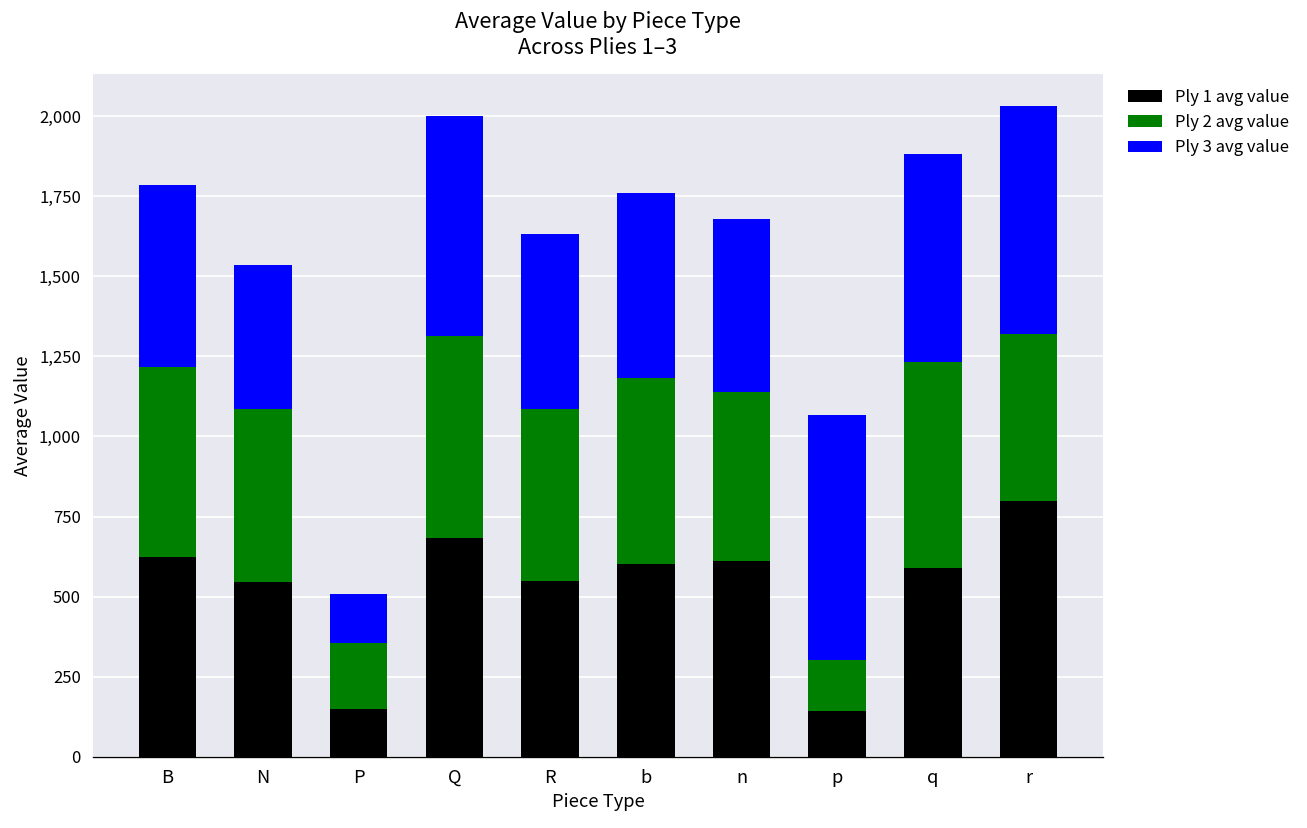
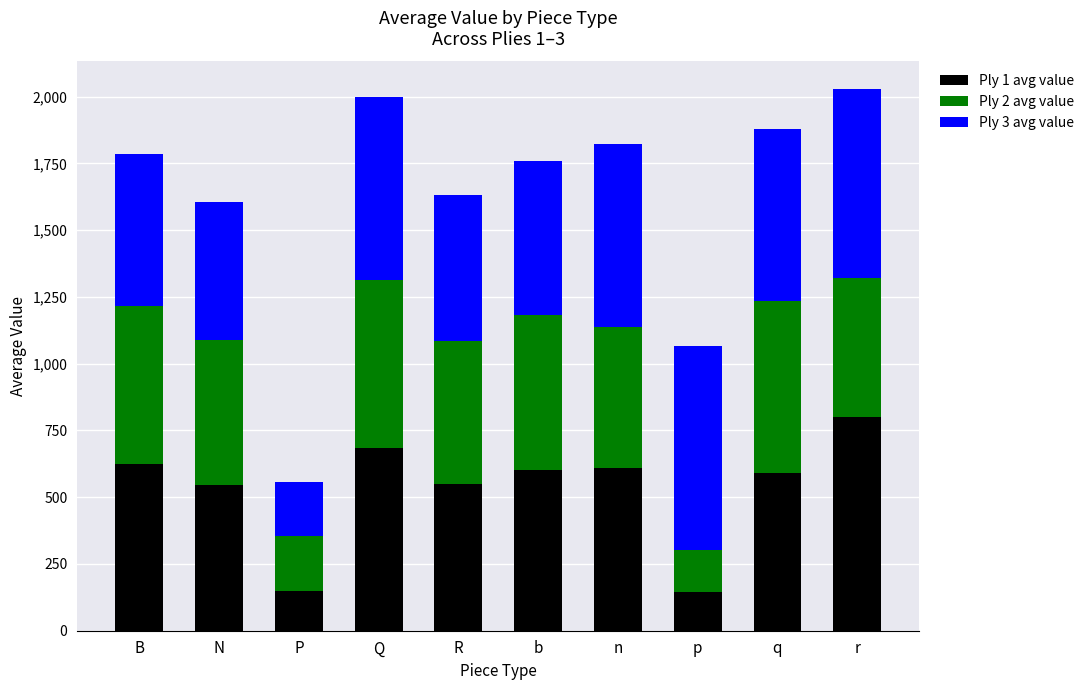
Ply 3 avg value, N: 450 -> 520
Ply 3 avg value, P: 160 -> 200
Ply 3 avg value, n: 540 -> 690
